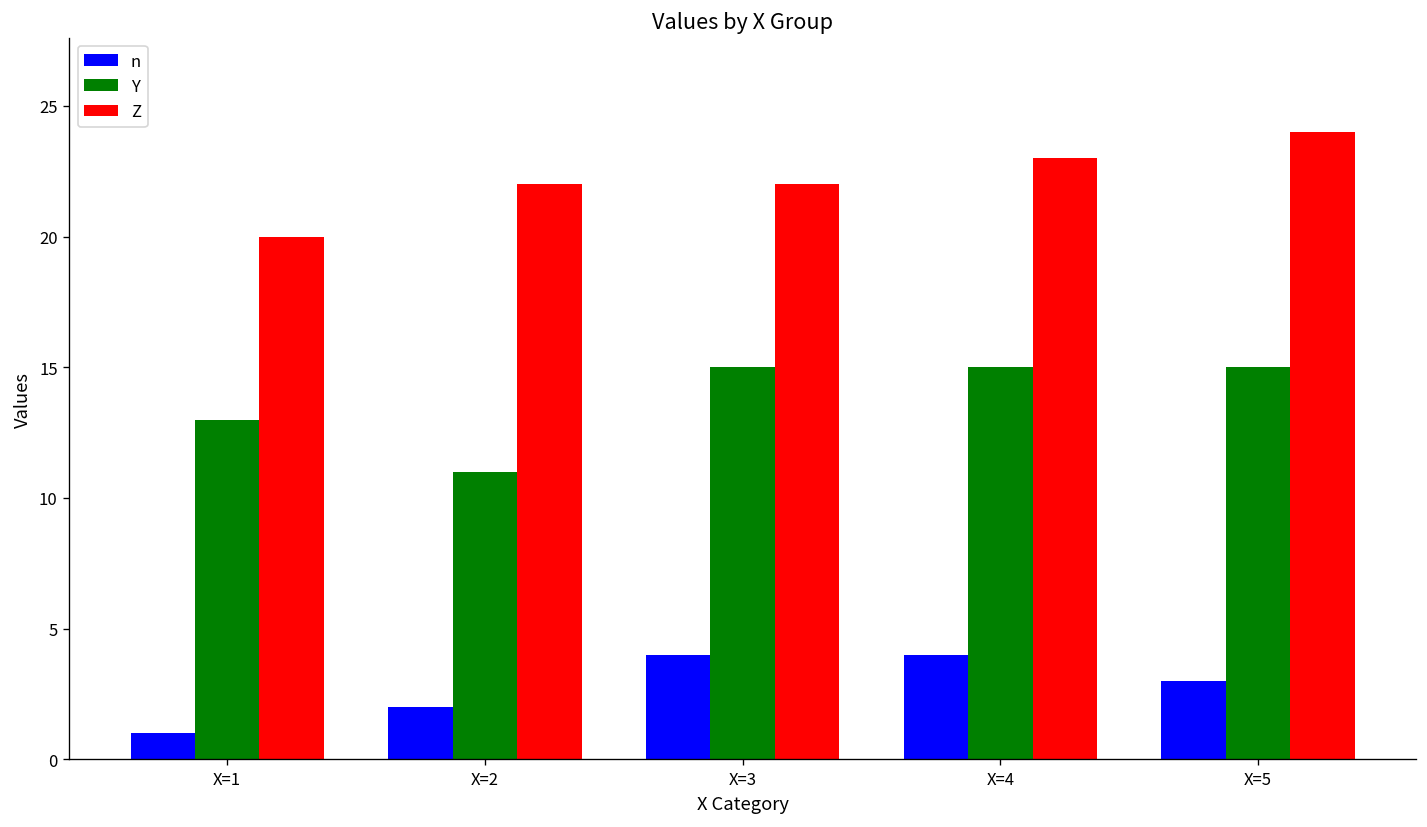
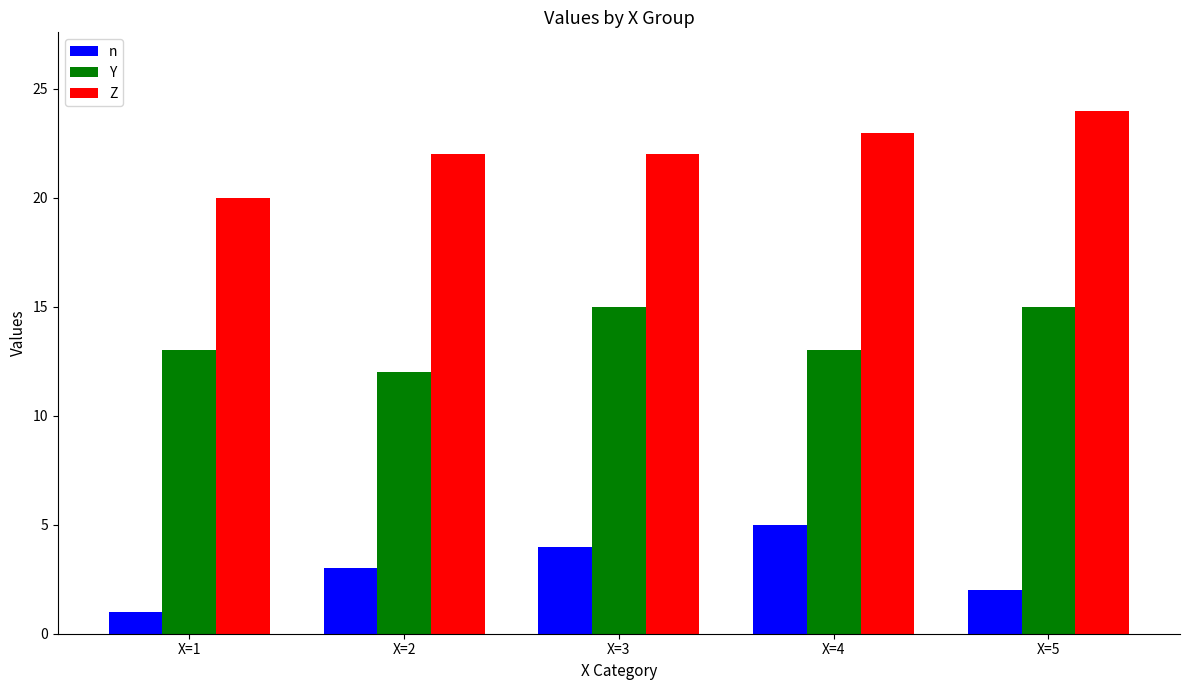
n, X=2: 2 -> 3
Y, X=2: 11 -> 12
n, X=4: 4 -> 5
Y, X=4: 15 -> 13
n, X=5: 3 -> 2
